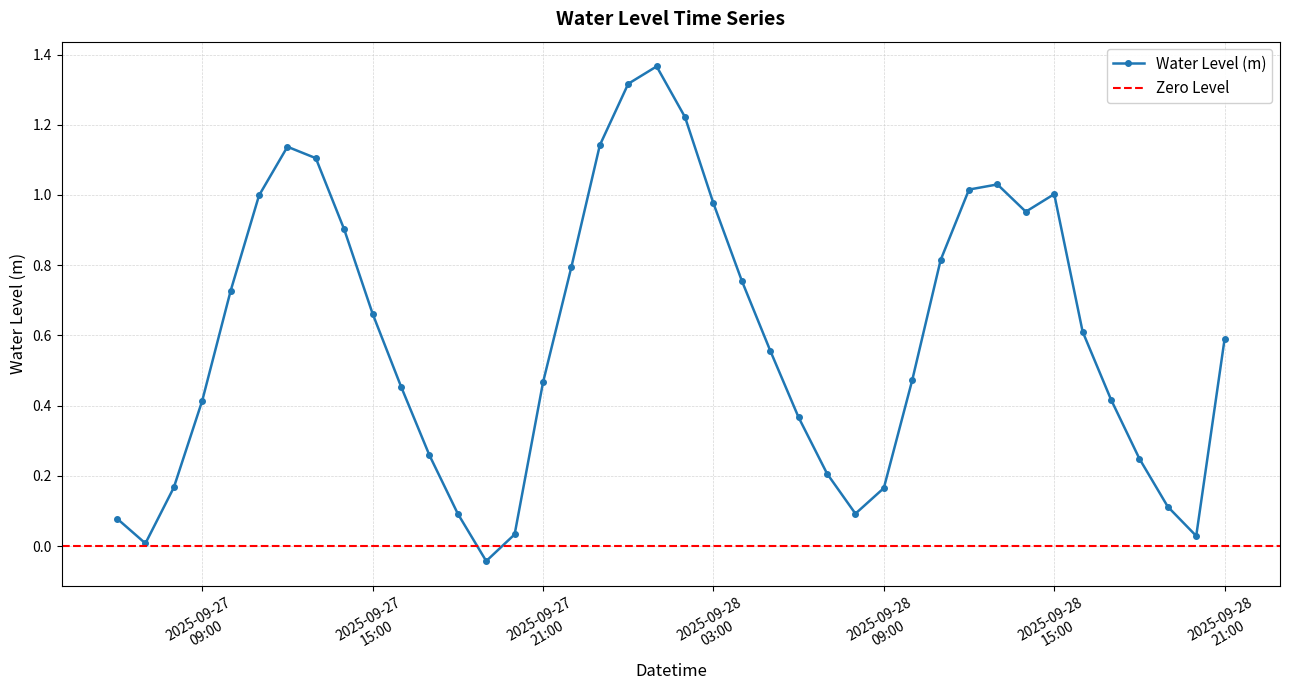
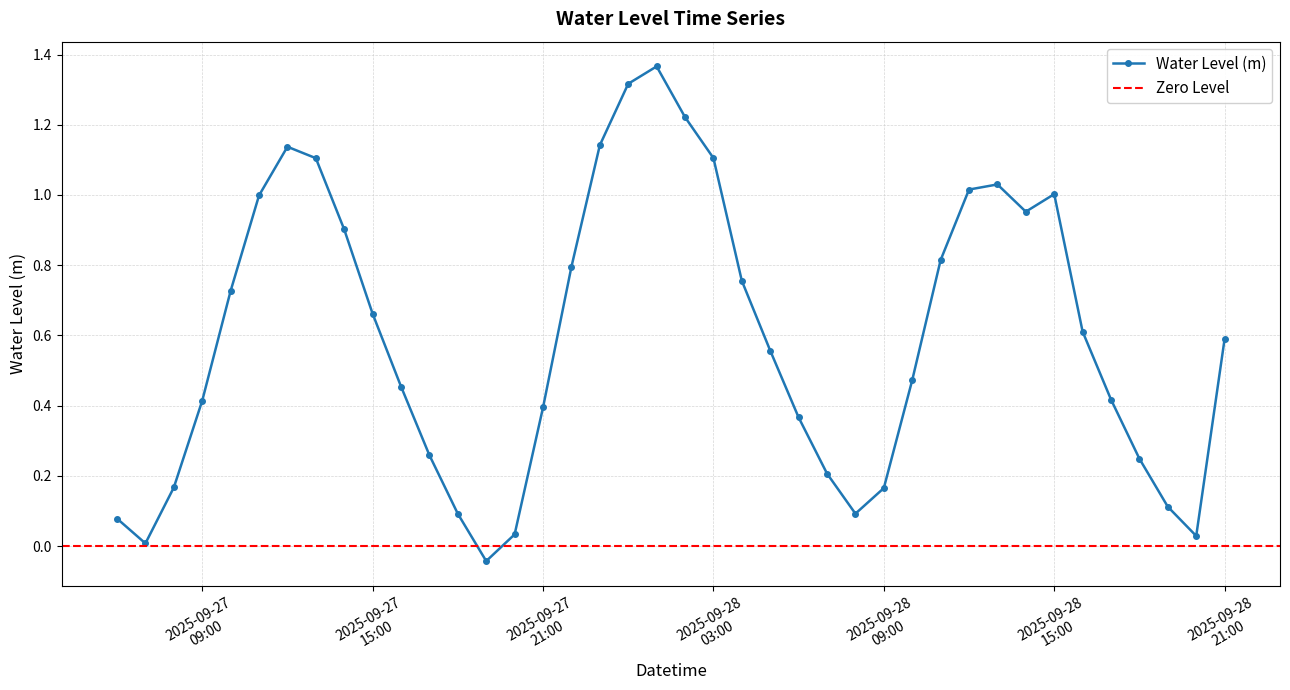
2025-09-27 21:00: 0.47 -> 0.39
2025-09-28 03:00: 0.98 -> 1.11
